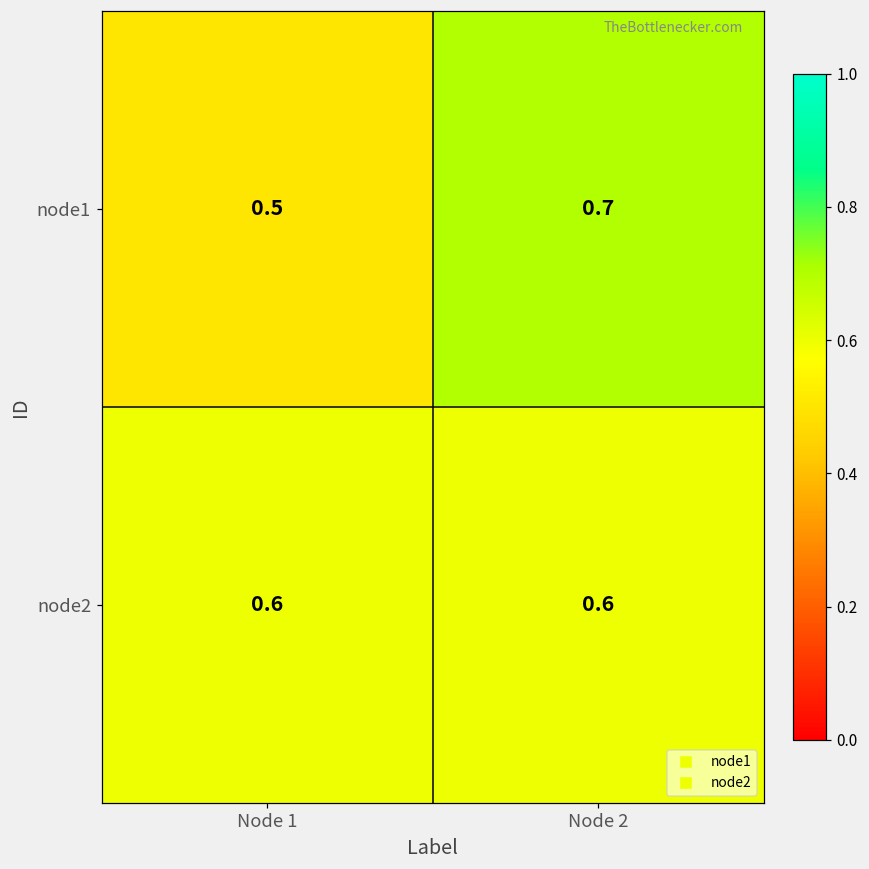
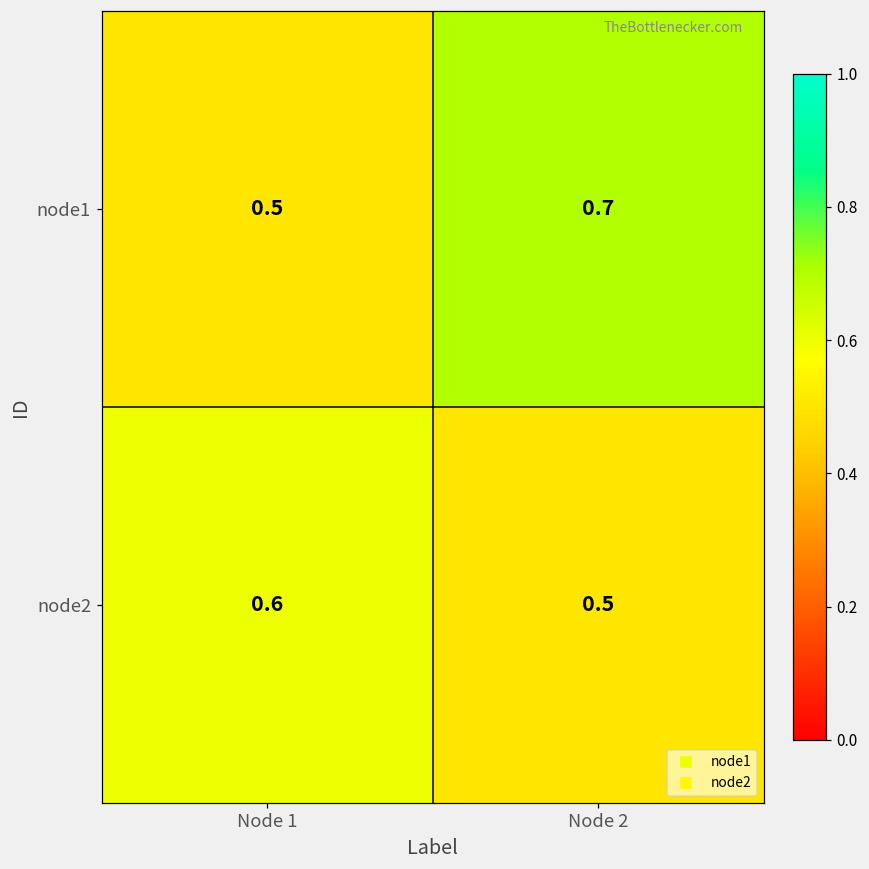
node2, Node 2: 0.6 -> 0.5
